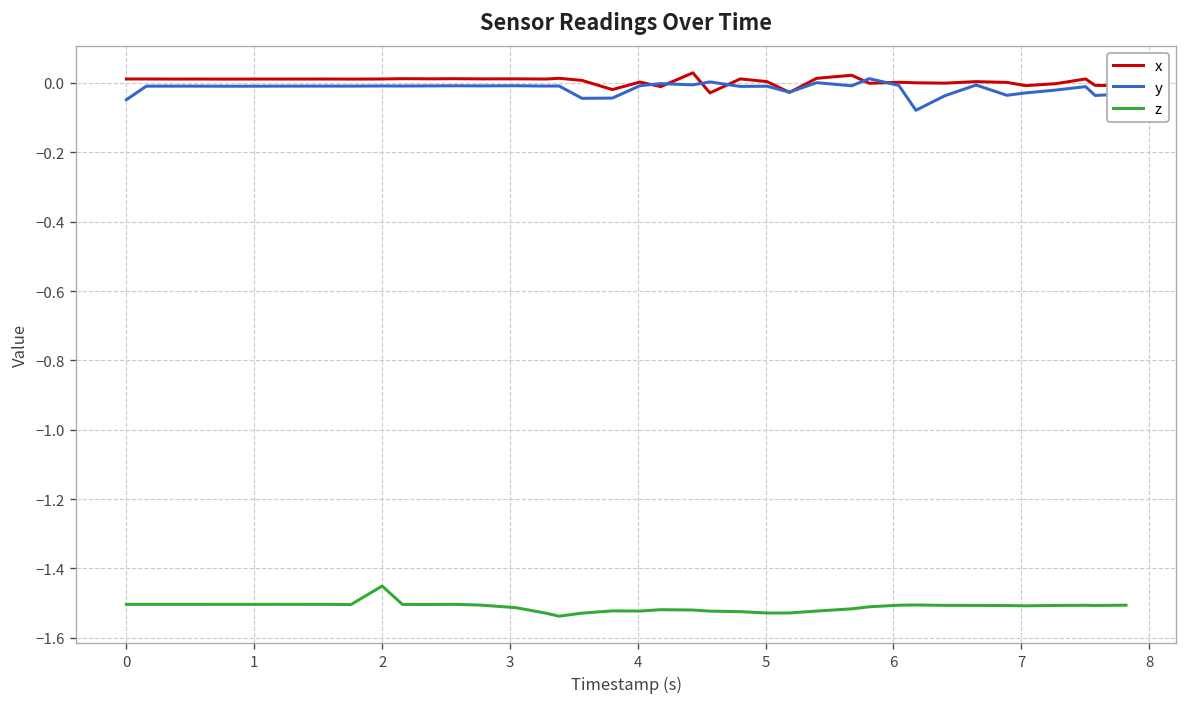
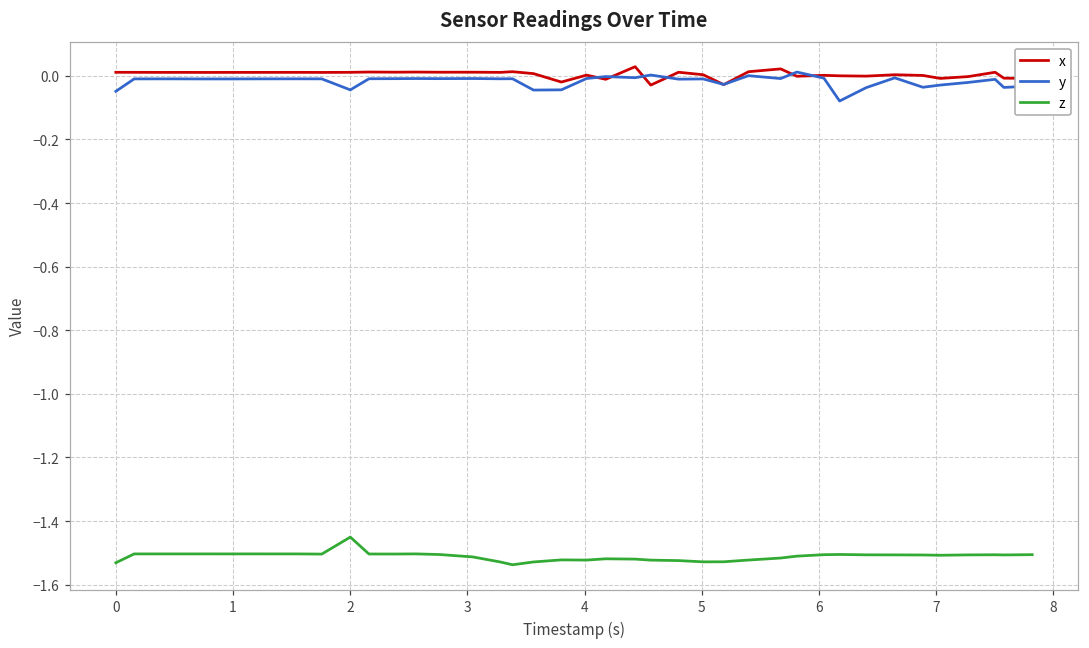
z, 0: -1.50 -> -1.53
y, 2: -0.01 -> -0.04
